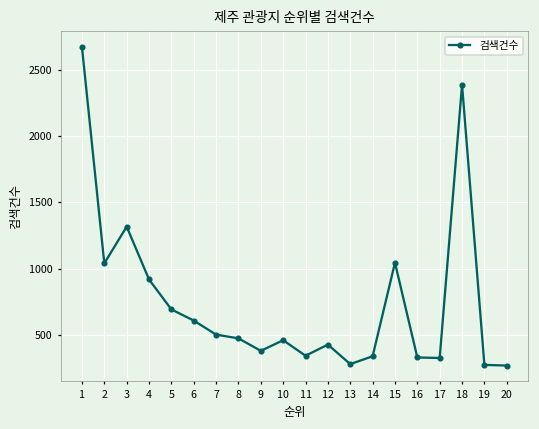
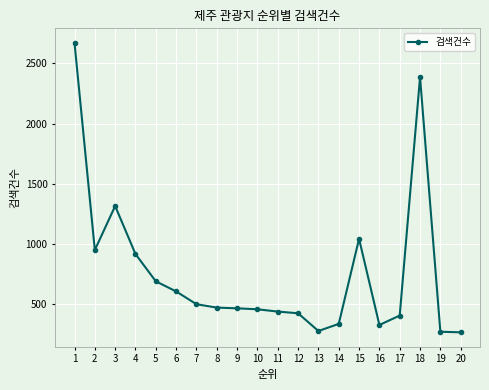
2: 1040 -> 950
9: 380 -> 470
11: 340 -> 440
17: 330 -> 410
